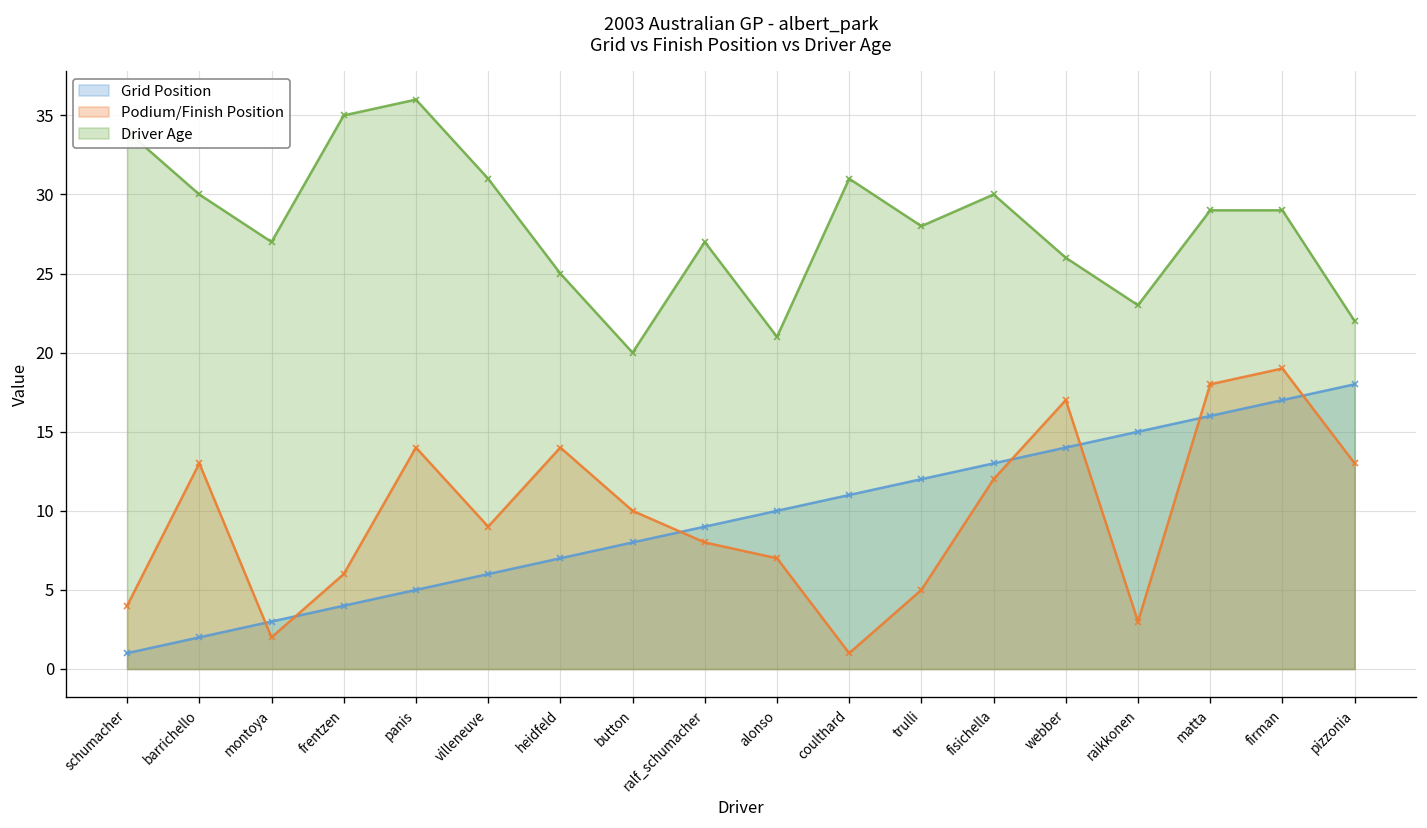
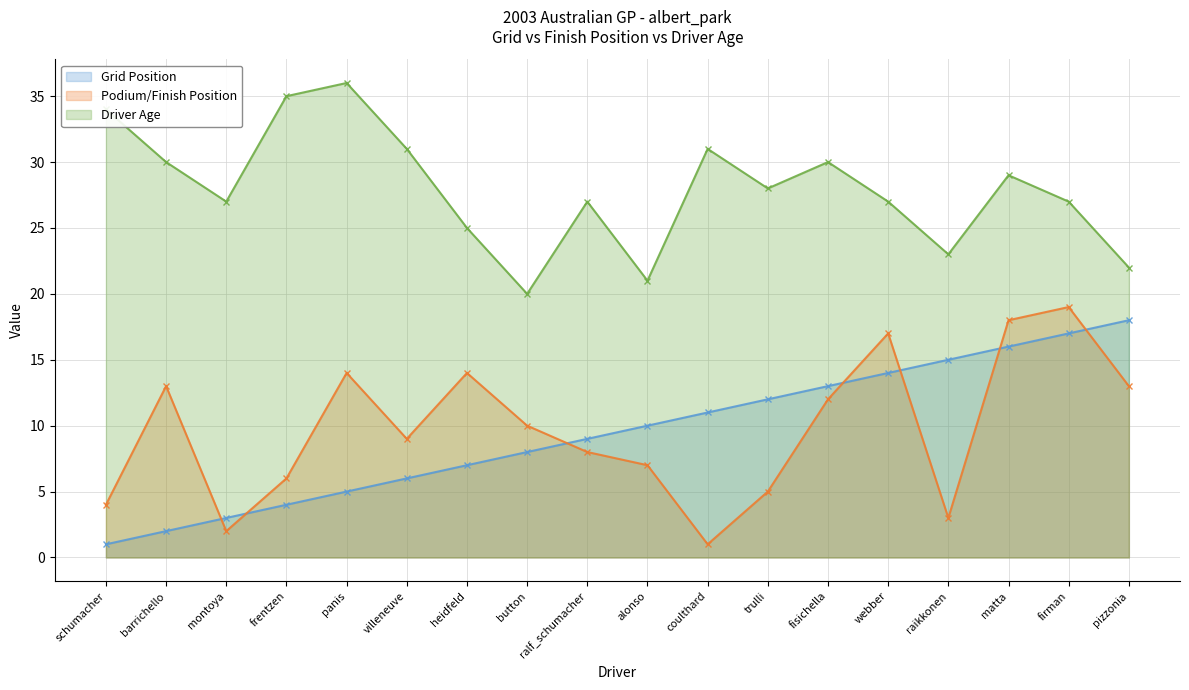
Driver Age, webber: 26 -> 27
Driver Age, firman: 29 -> 27
